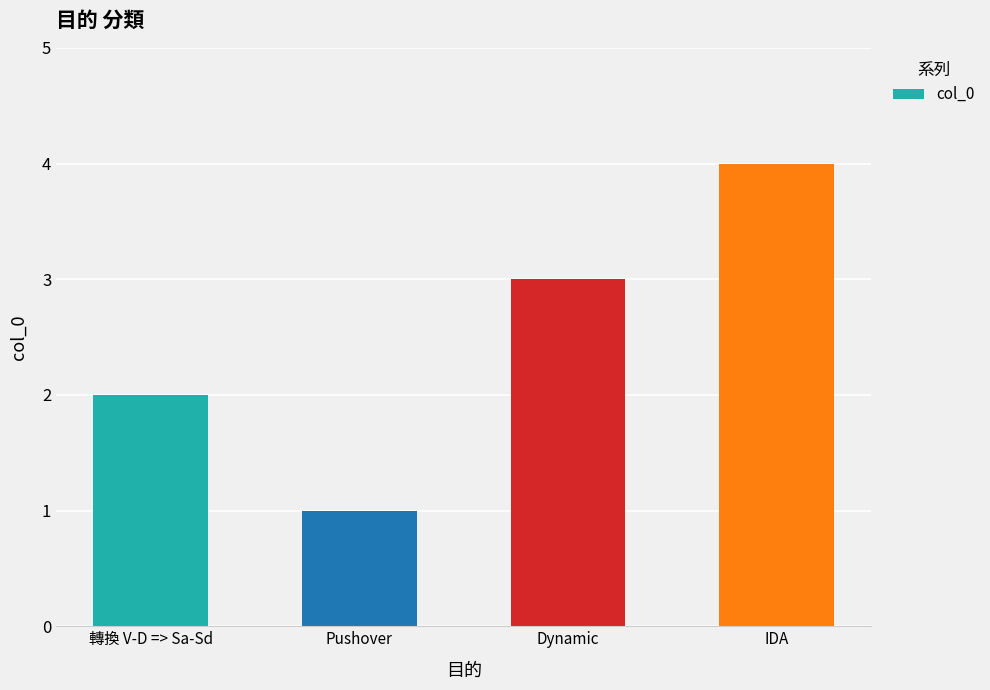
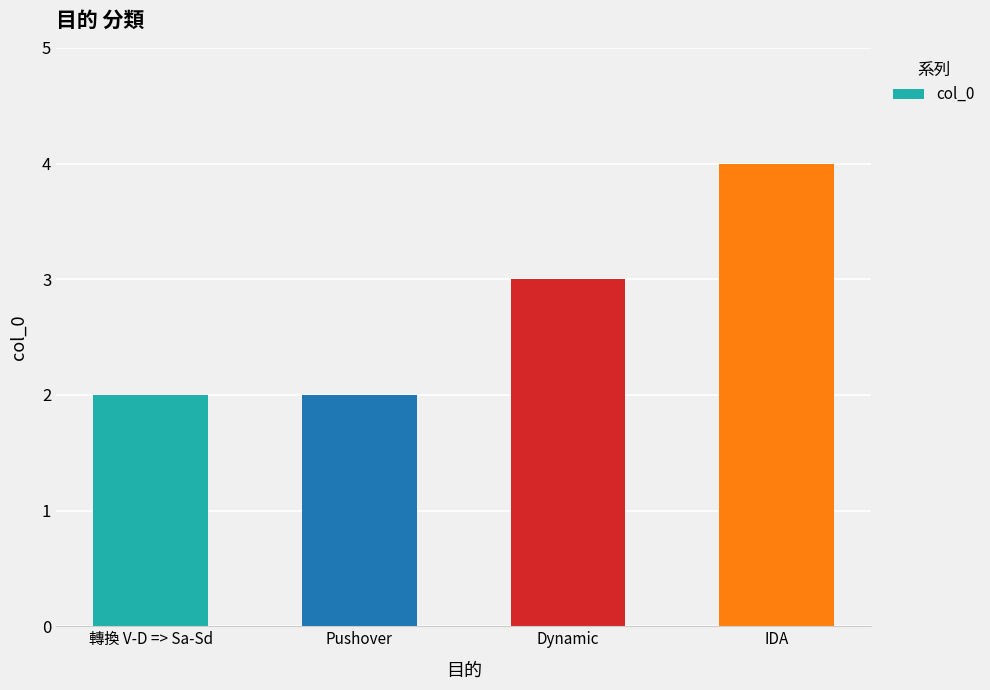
Pushover: 1 -> 2
